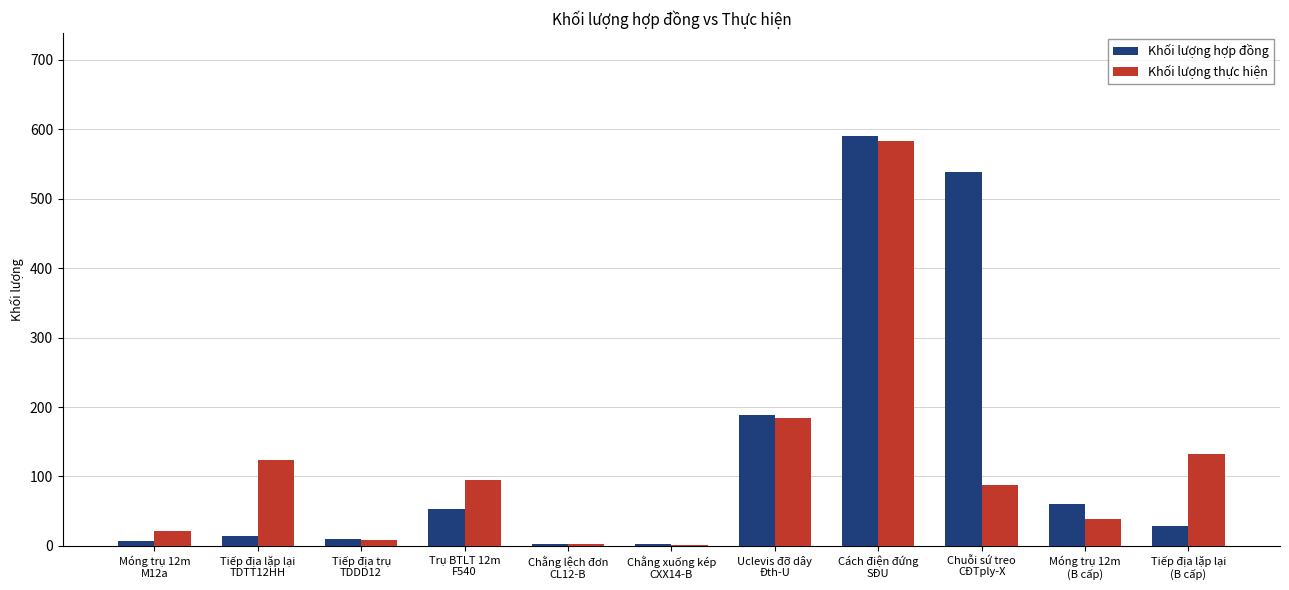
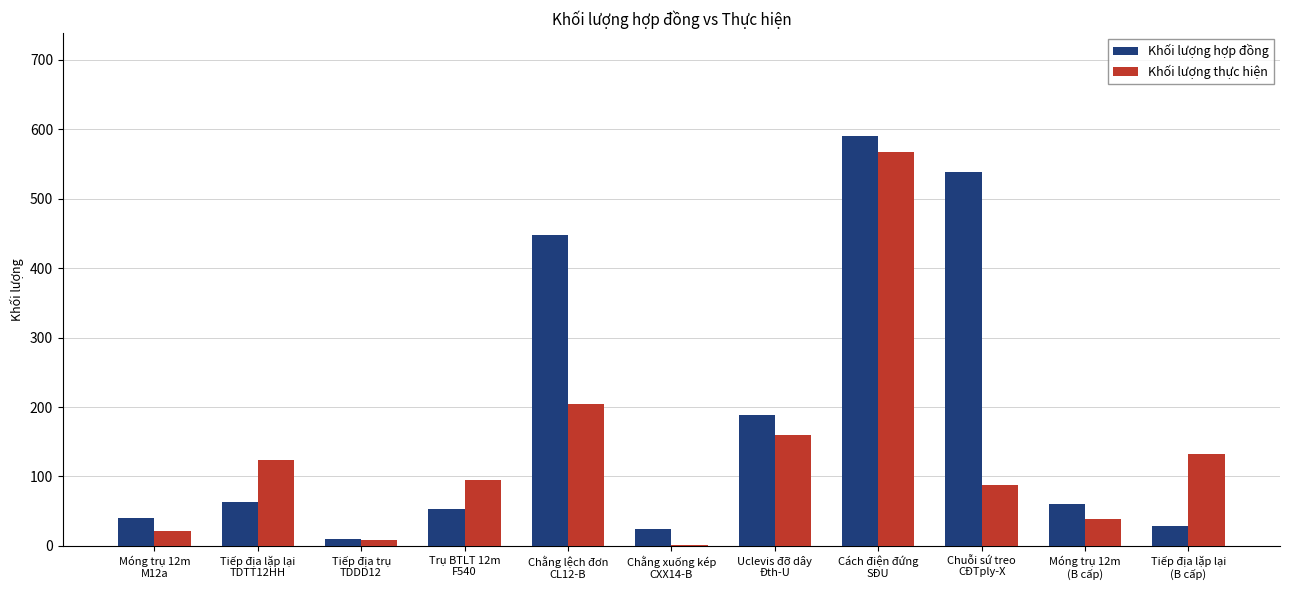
Khối lượng hợp đồng, Móng trụ 12m M12a: 10 -> 40
Khối lượng hợp đồng, Tiếp địa lặp lại TDTT12HH: 10 -> 60
Khối lượng hợp đồng, Chằng lệch đơn CL12-B: 0 -> 450
Khối lượng thực hiện, Chằng lệch đơn CL12-B: 0 -> 200
Khối lượng hợp đồng, Chằng xuống kép CXX14-B: 0 -> 30
Khối lượng thực hiện, Uclevis đỡ dây Đth-U: 180 -> 160
Khối lượng thực hiện, Cách điện đứng SĐU: 580 -> 570
